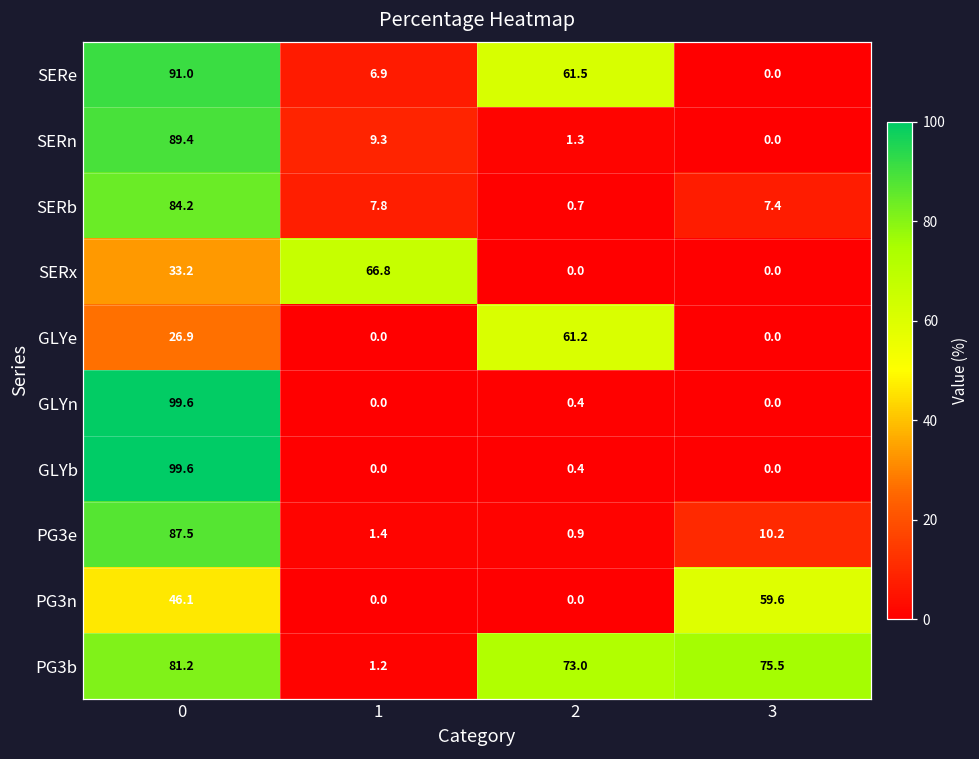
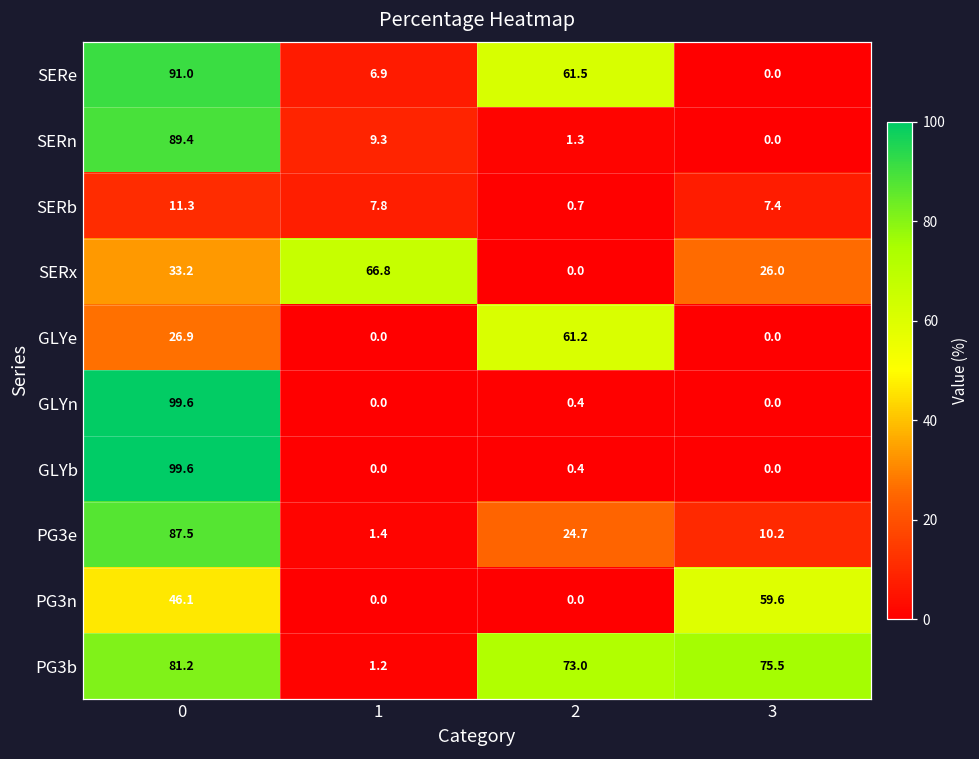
SERb, 0: 84.2 -> 11.3
SERx, 3: 0.0 -> 26.0
PG3e, 2: 0.9 -> 24.7
